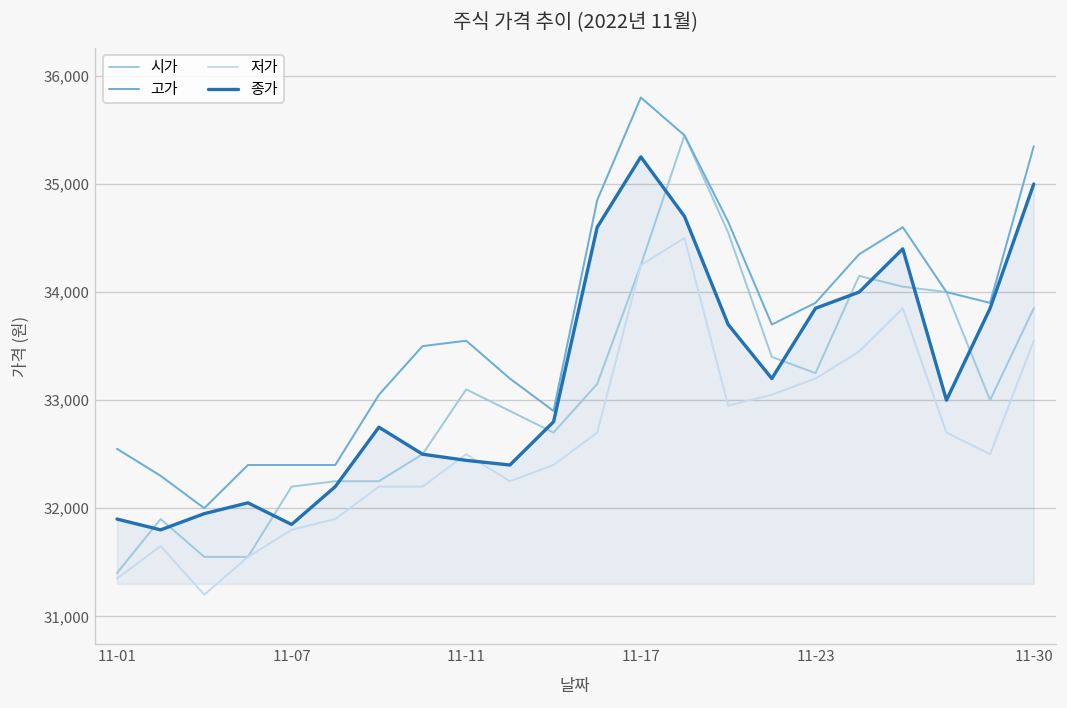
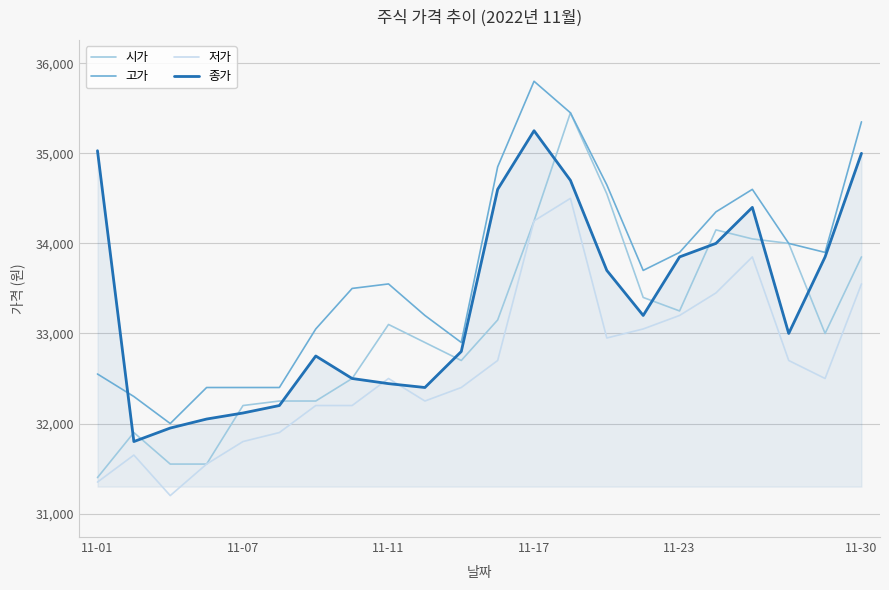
종가, 11-01: 31,900 -> 35,000
종가, 11-07: 31,900 -> 32,100
